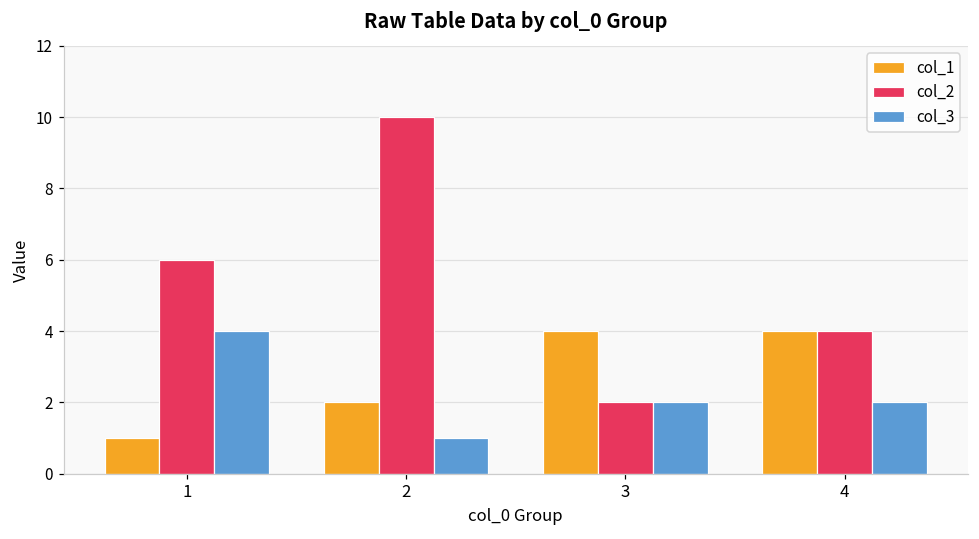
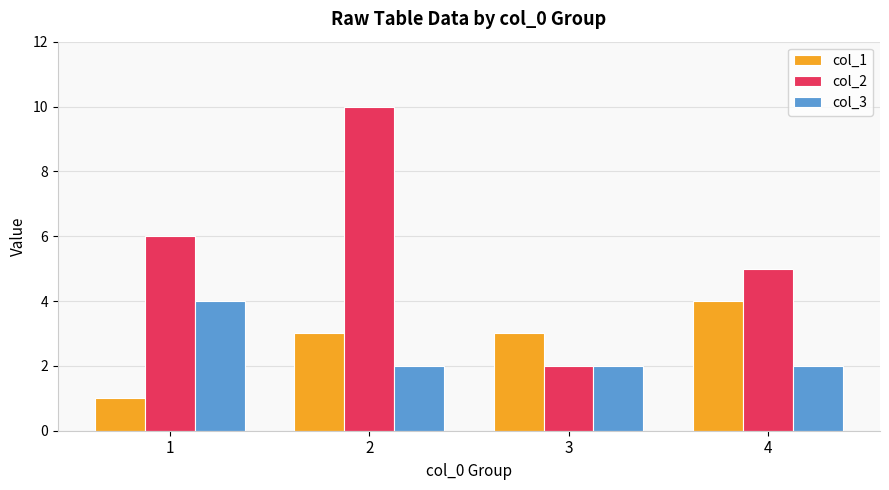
col_1, 2: 2 -> 3
col_3, 2: 1 -> 2
col_1, 3: 4 -> 3
col_2, 4: 4 -> 5
